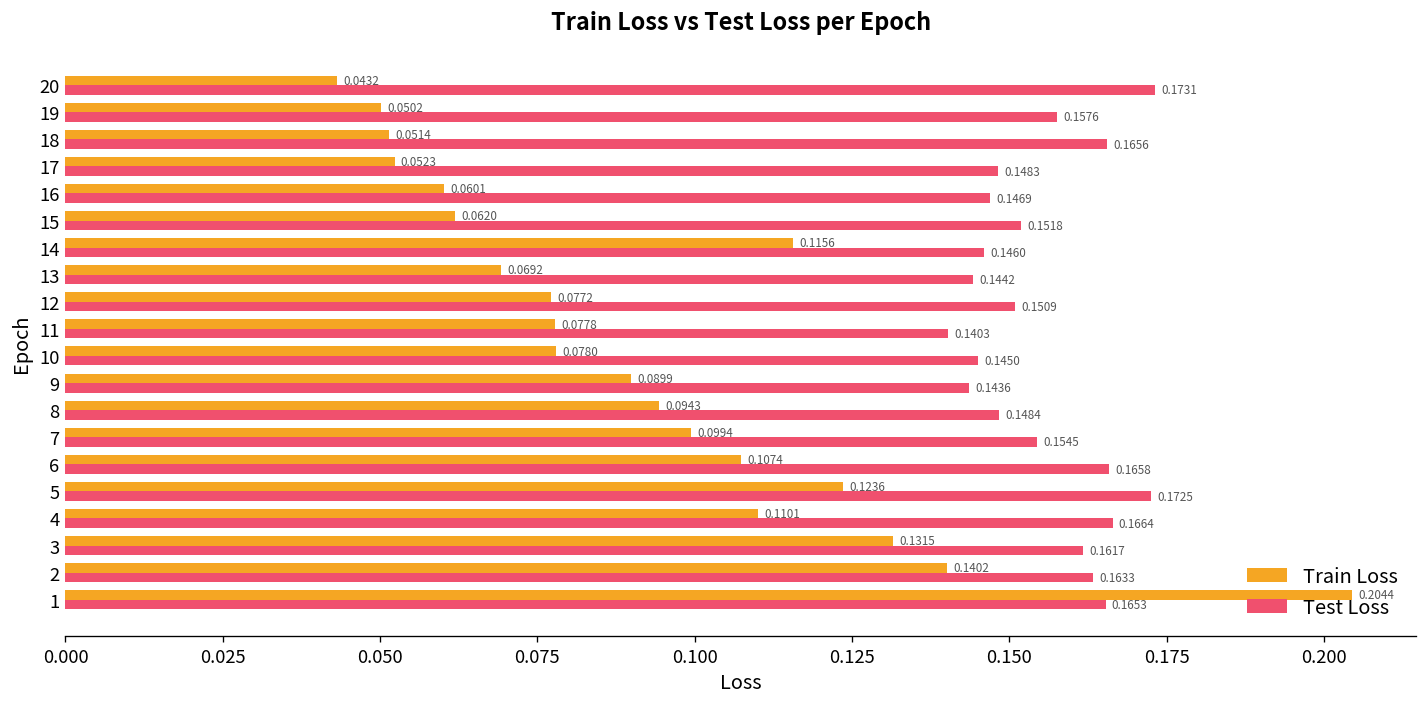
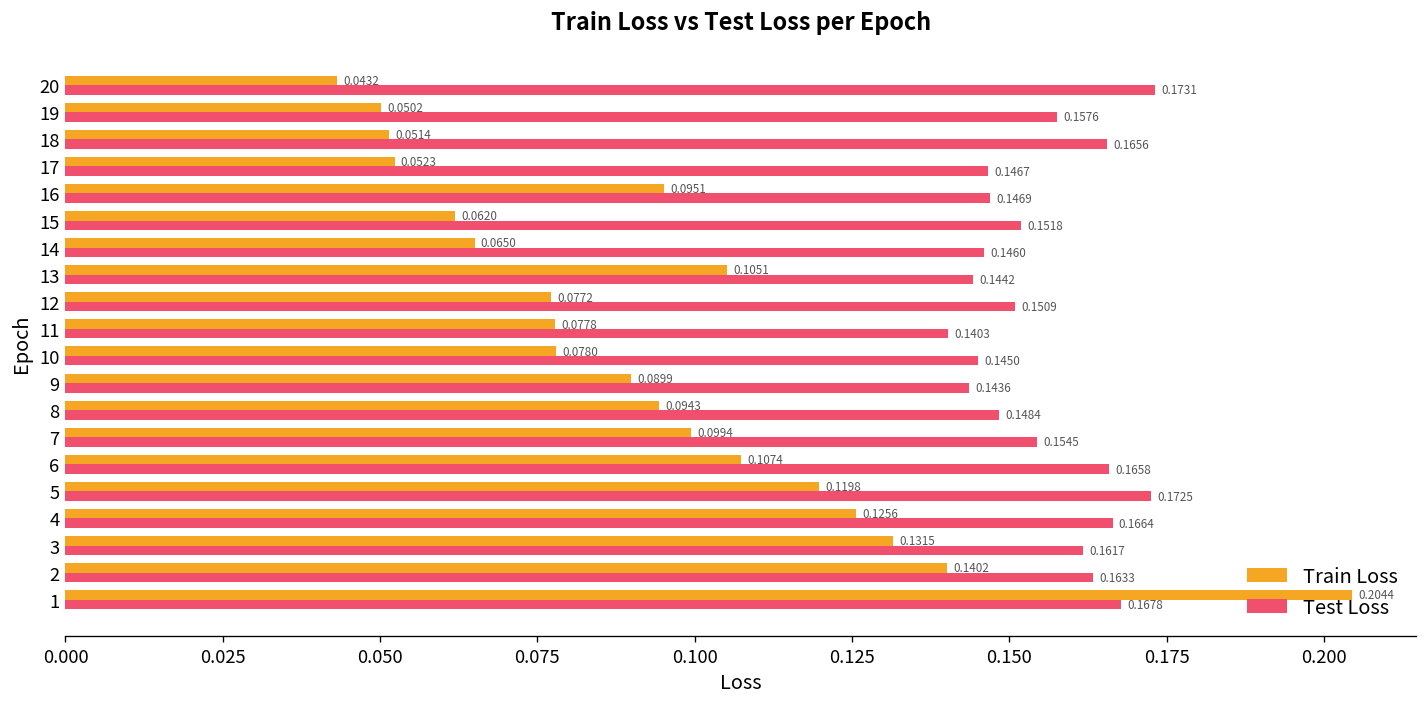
Test Loss, 17: 0.1483 -> 0.1467
Train Loss, 16: 0.0601 -> 0.0951
Train Loss, 14: 0.1156 -> 0.0650
Train Loss, 13: 0.0692 -> 0.1051
Train Loss, 5: 0.1236 -> 0.1198
Train Loss, 4: 0.1101 -> 0.1256
Test Loss, 1: 0.1653 -> 0.1678
